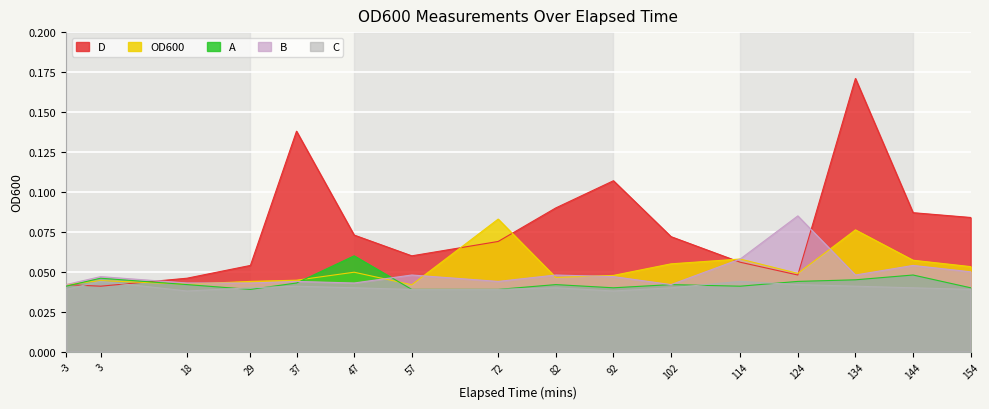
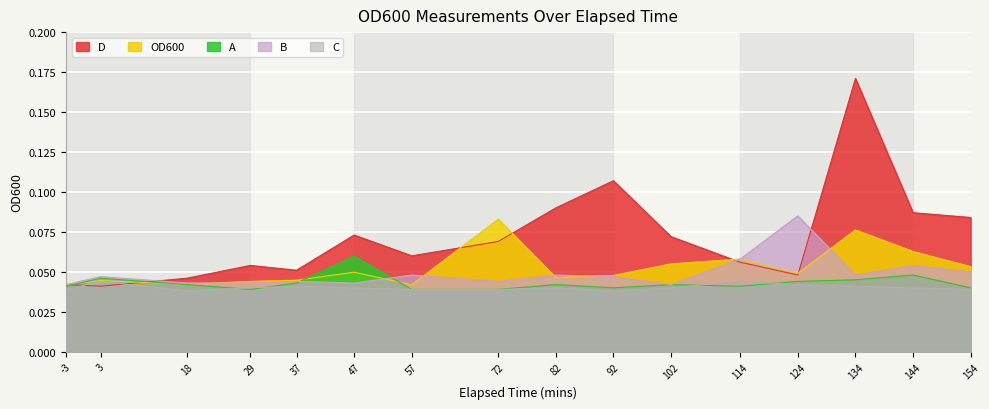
D, 37: 0.138 -> 0.051
OD600, 144: 0.057 -> 0.063
